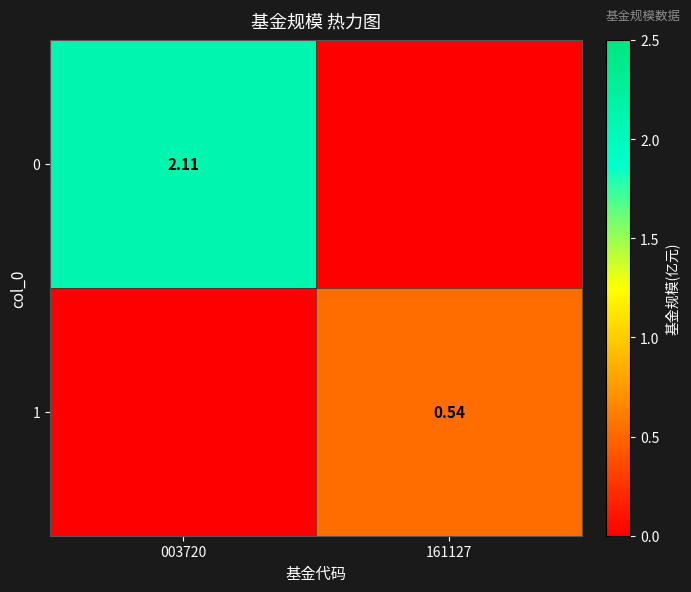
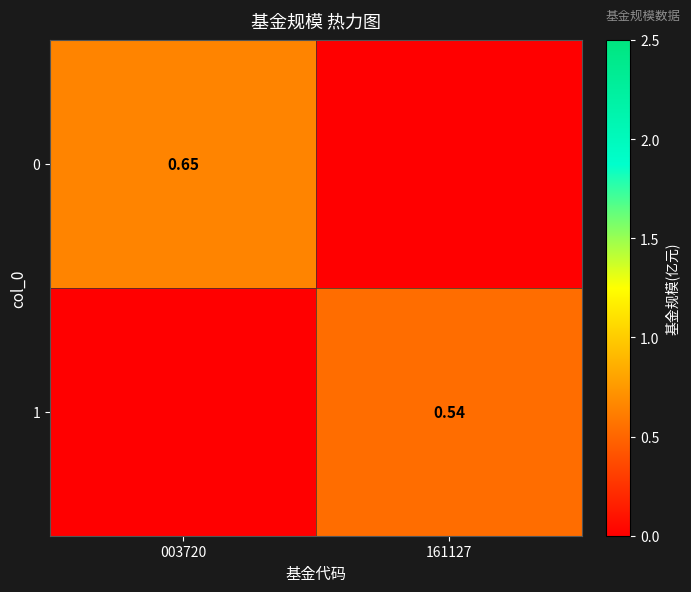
0, 003720: 2.11 -> 0.65
